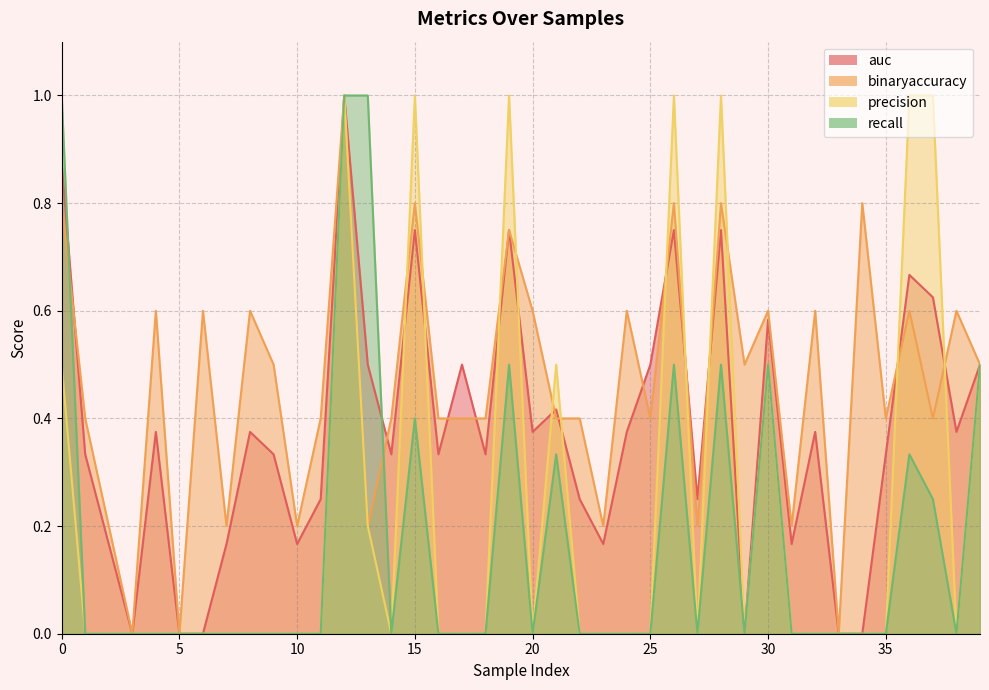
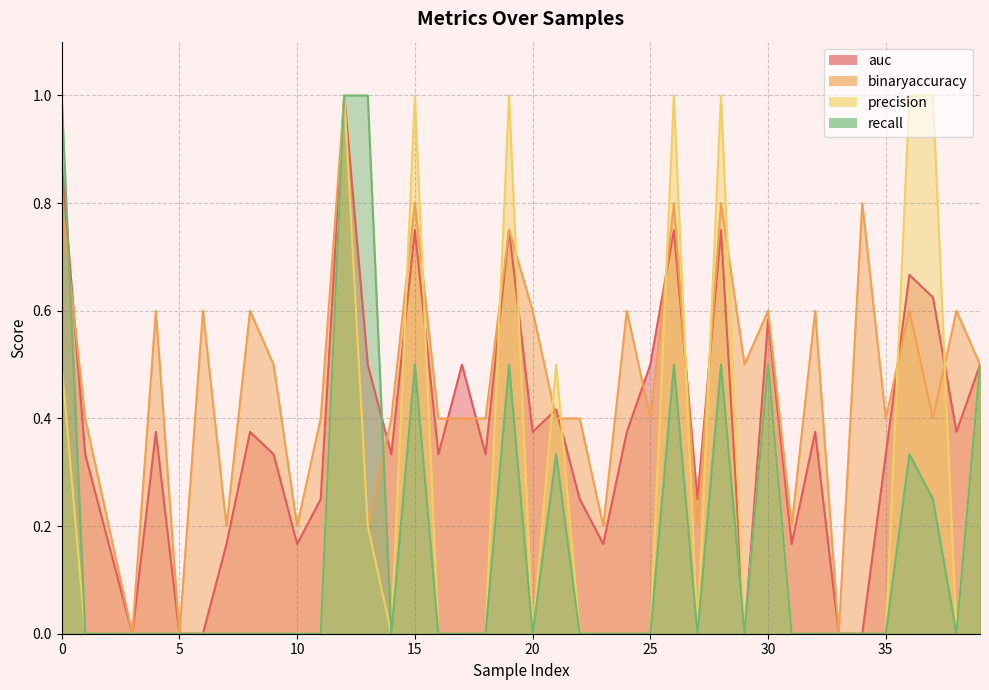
recall, 15: 0.4 -> 0.5
